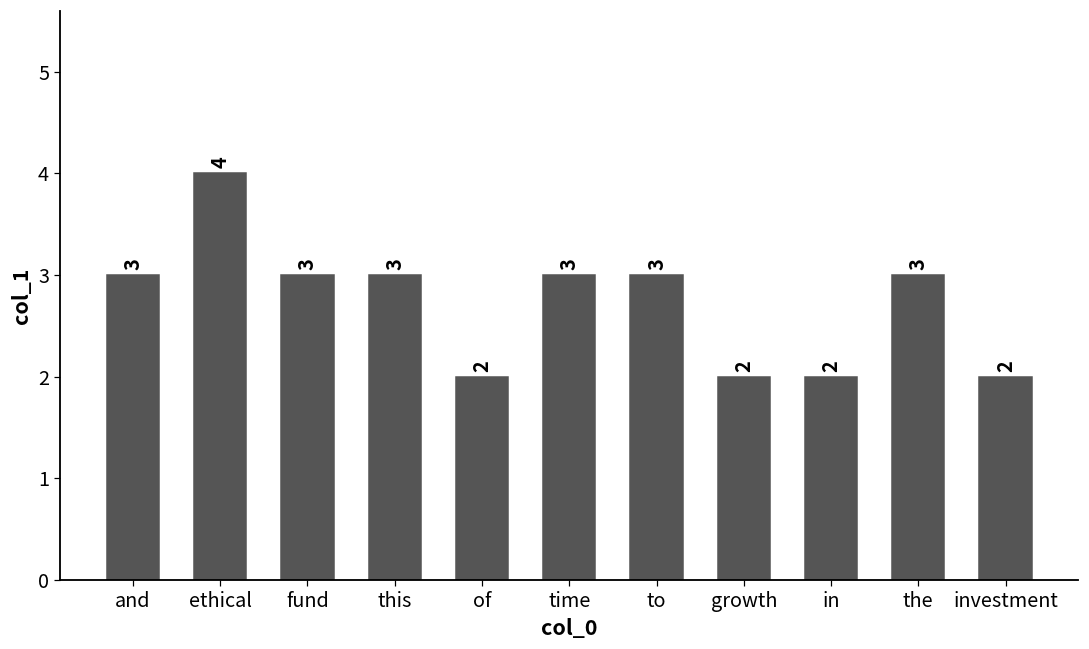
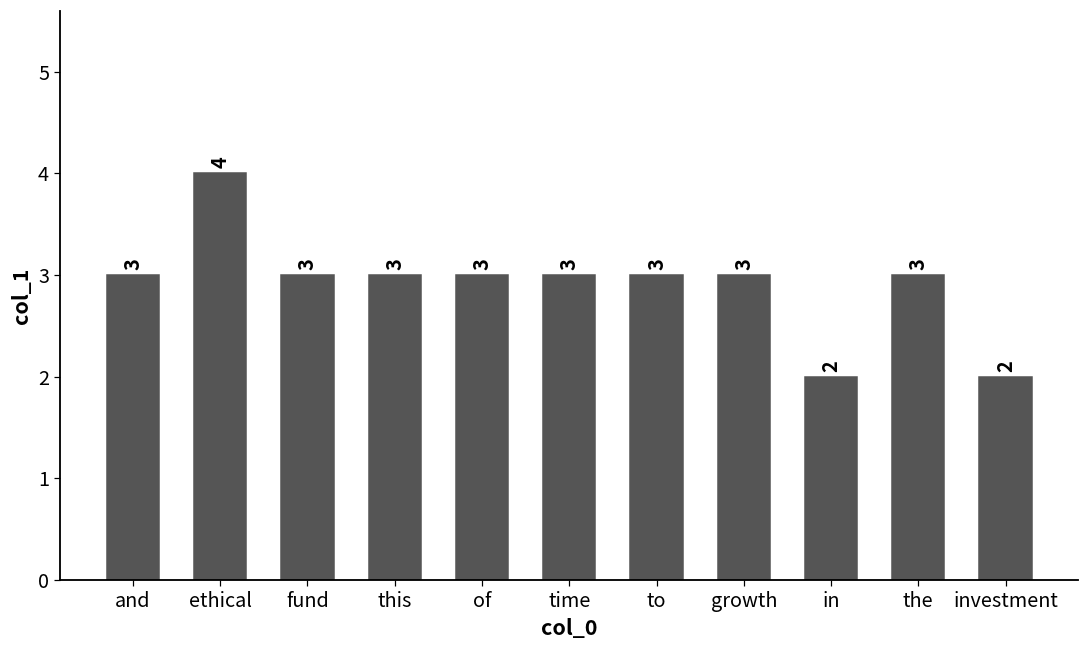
of: 2 -> 3
growth: 2 -> 3
